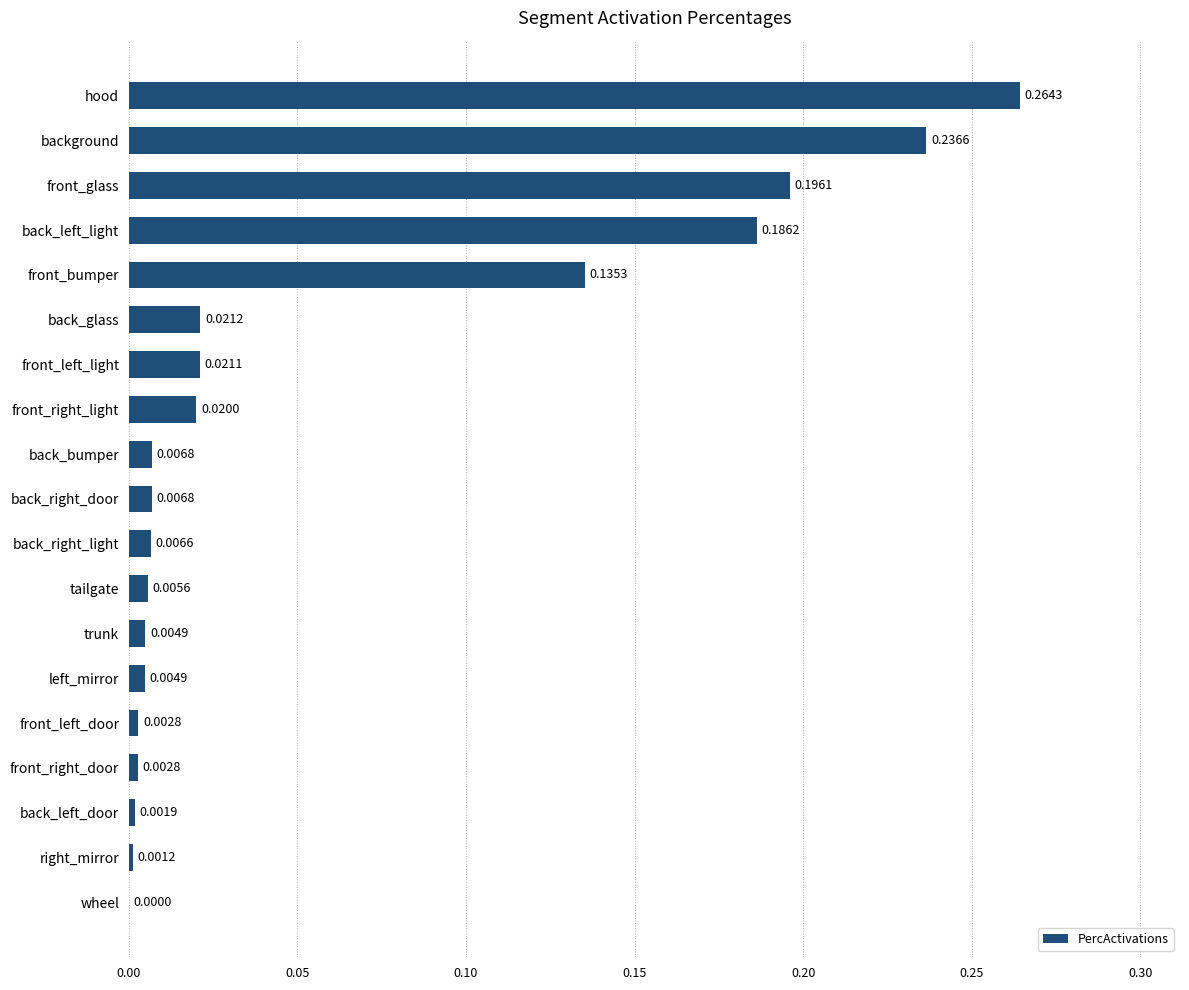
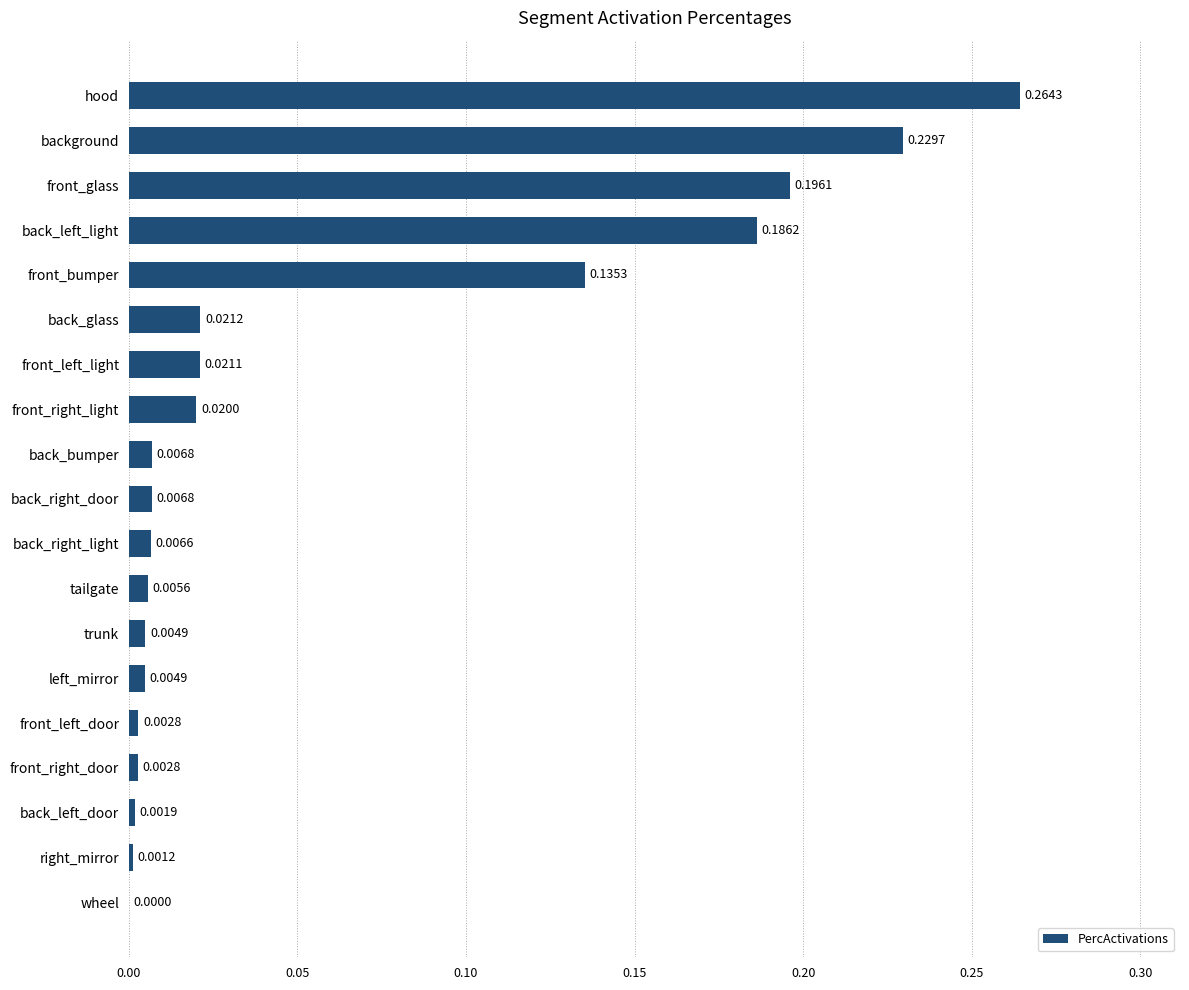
background: 0.2366 -> 0.2297
